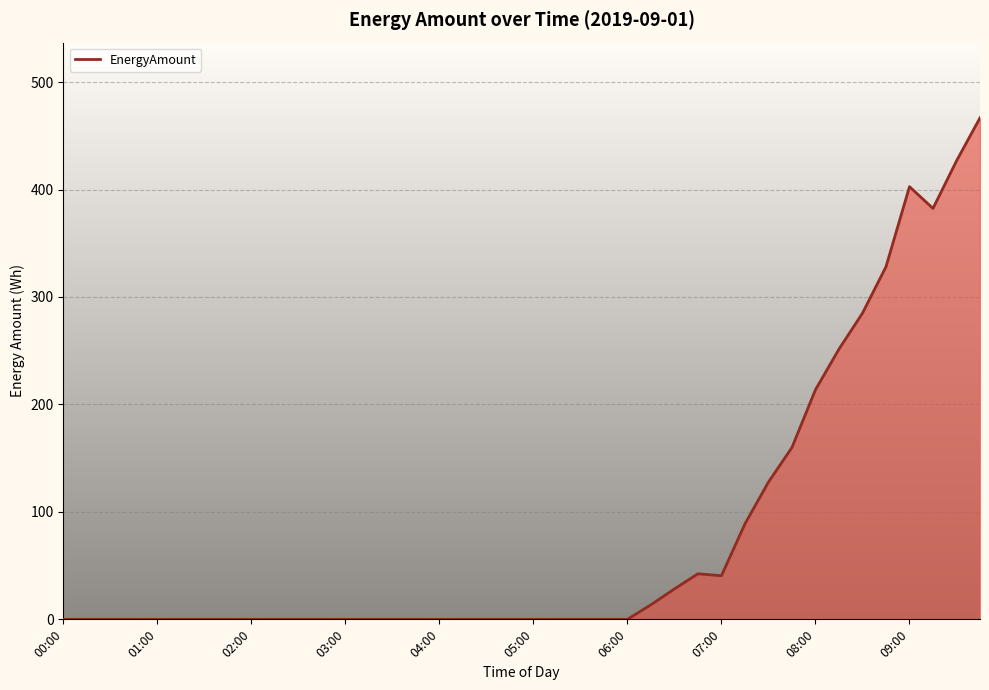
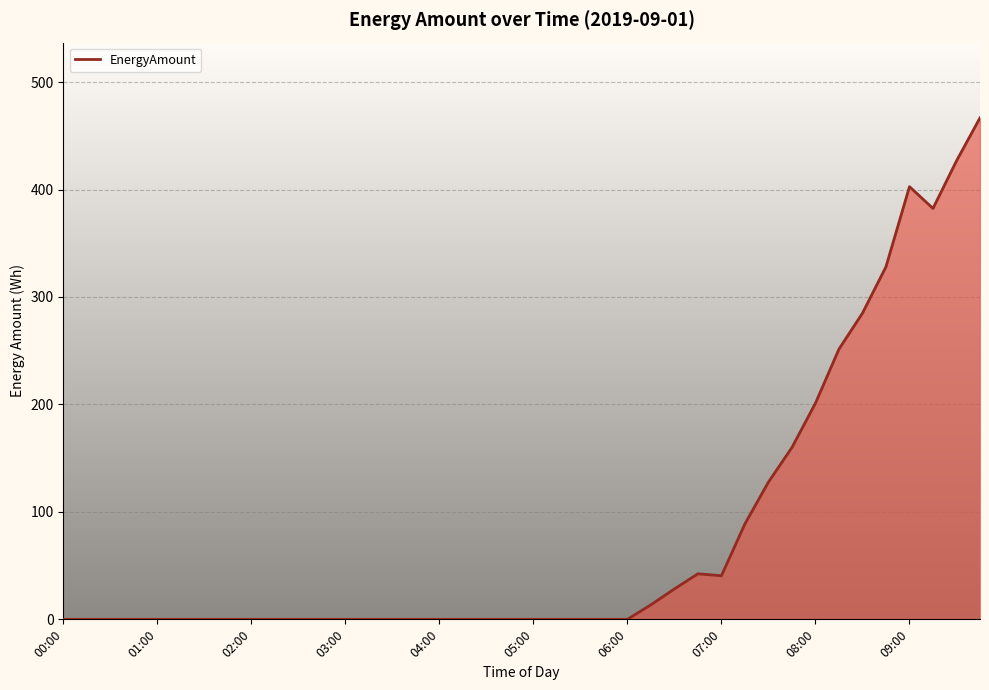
08:00: 214 -> 201
